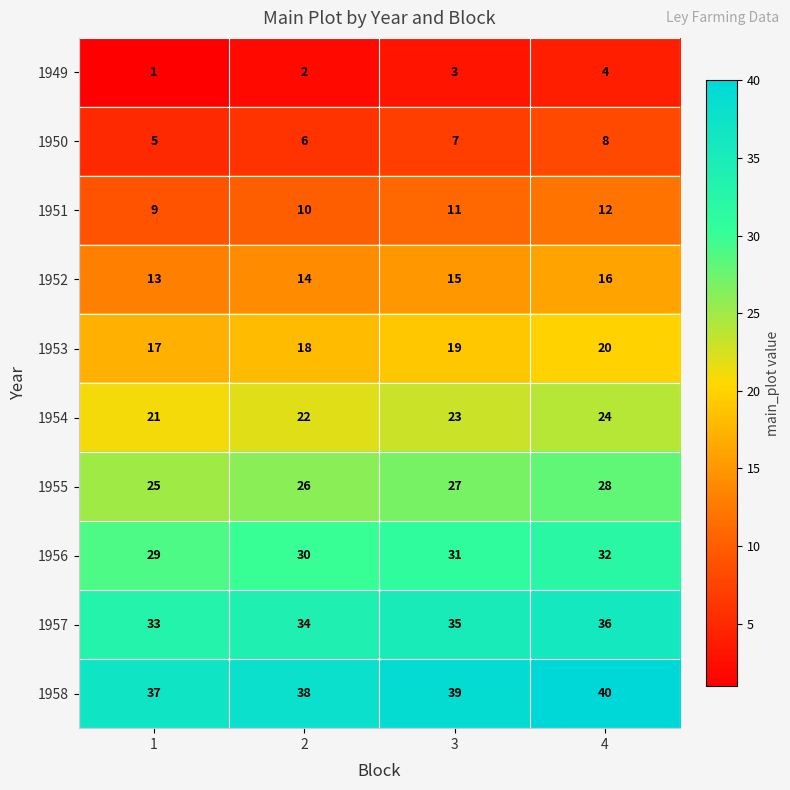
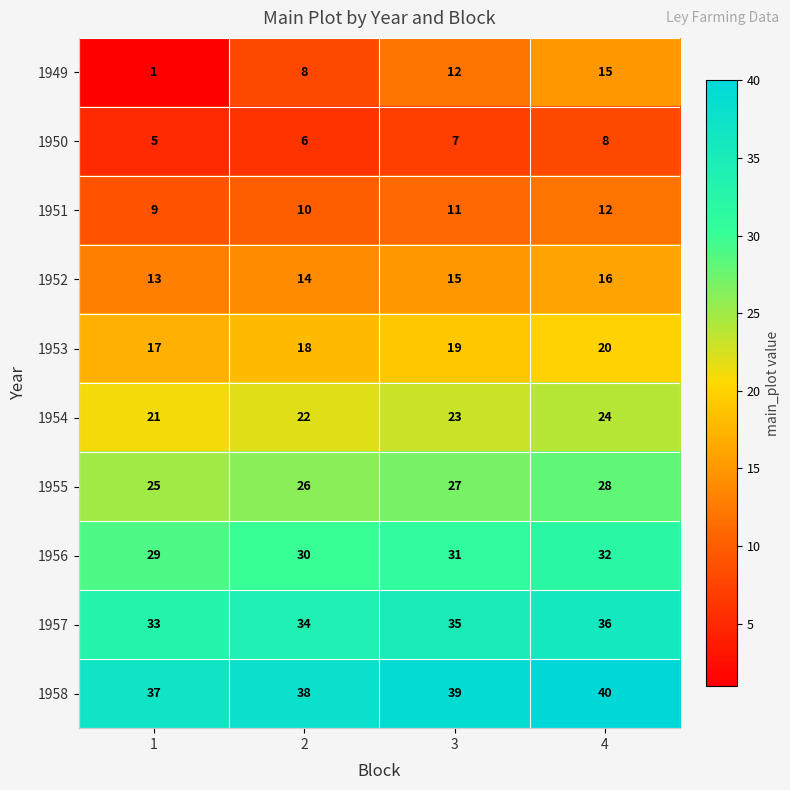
1949, 2: 2 -> 8
1949, 3: 3 -> 12
1949, 4: 4 -> 15
